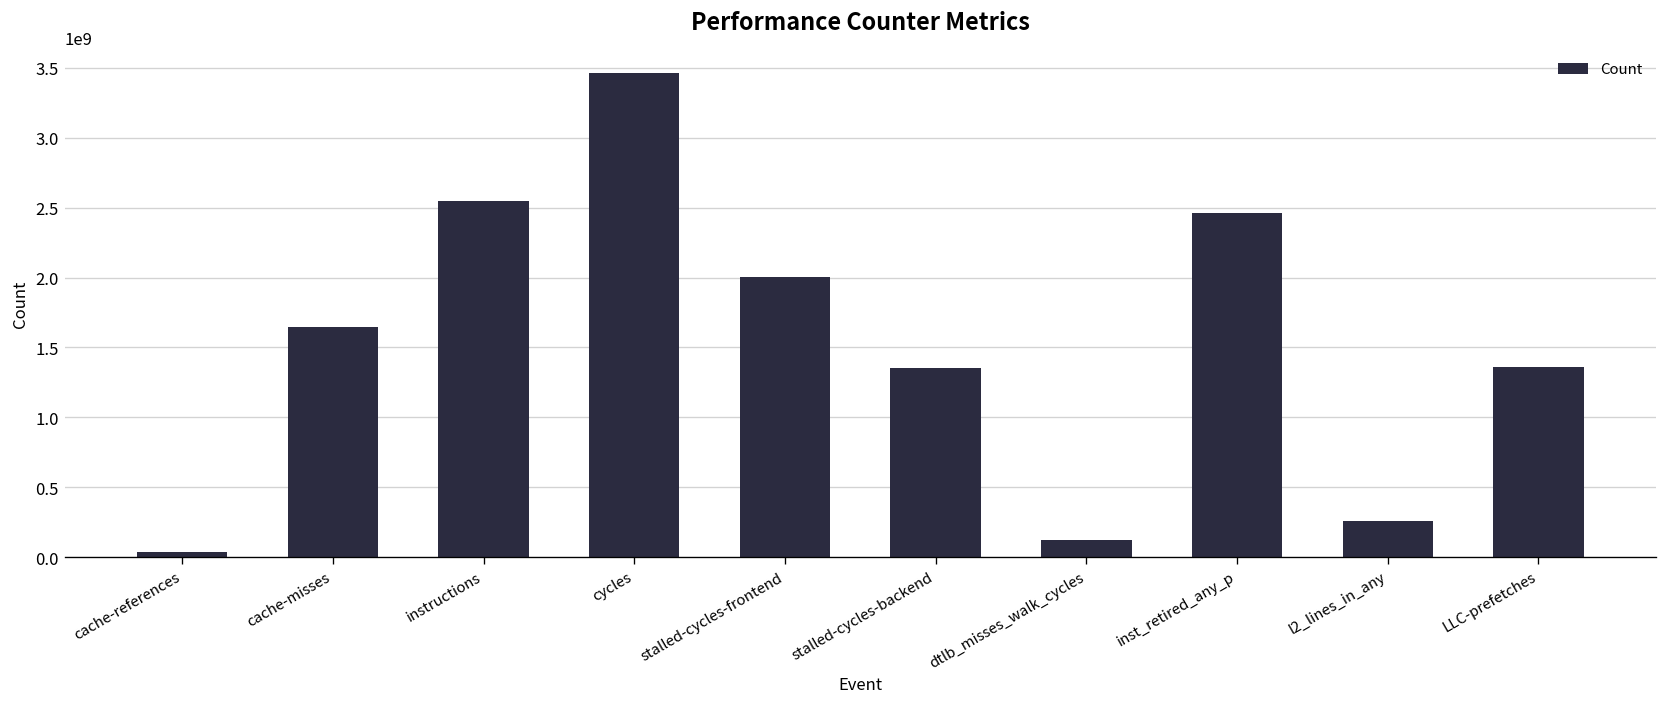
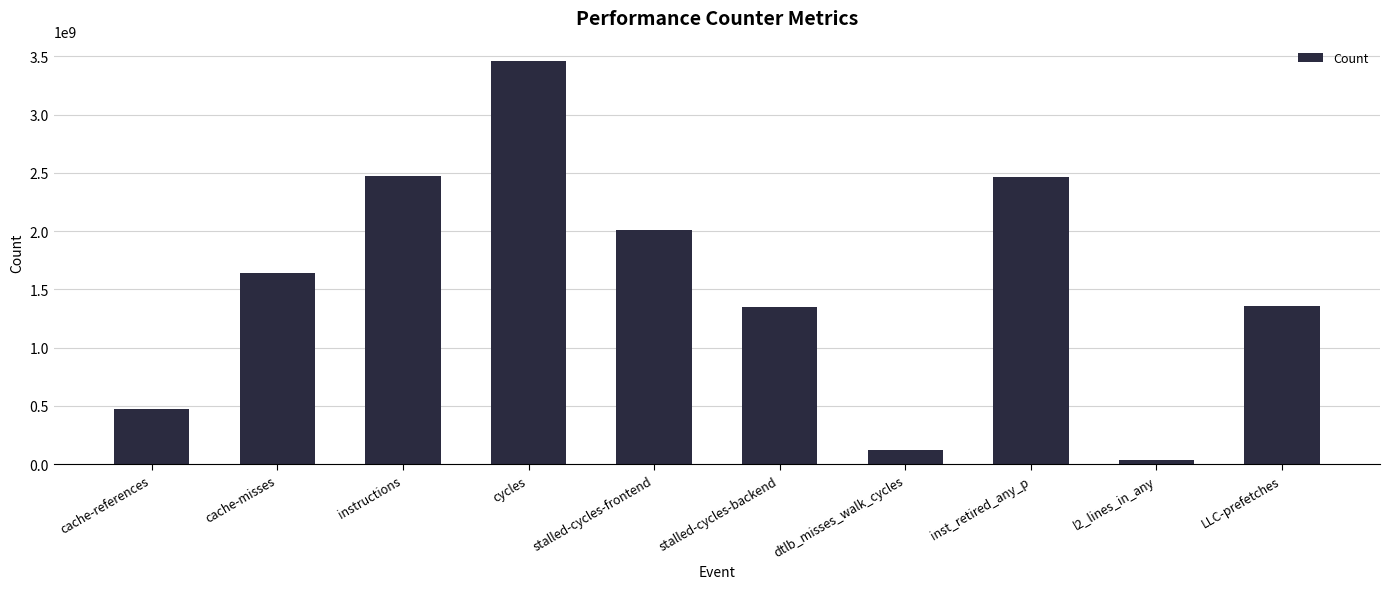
cache-references: 40000000 -> 470000000
instructions: 2550000000 -> 2470000000
l2_lines_in_any: 260000000 -> 40000000
